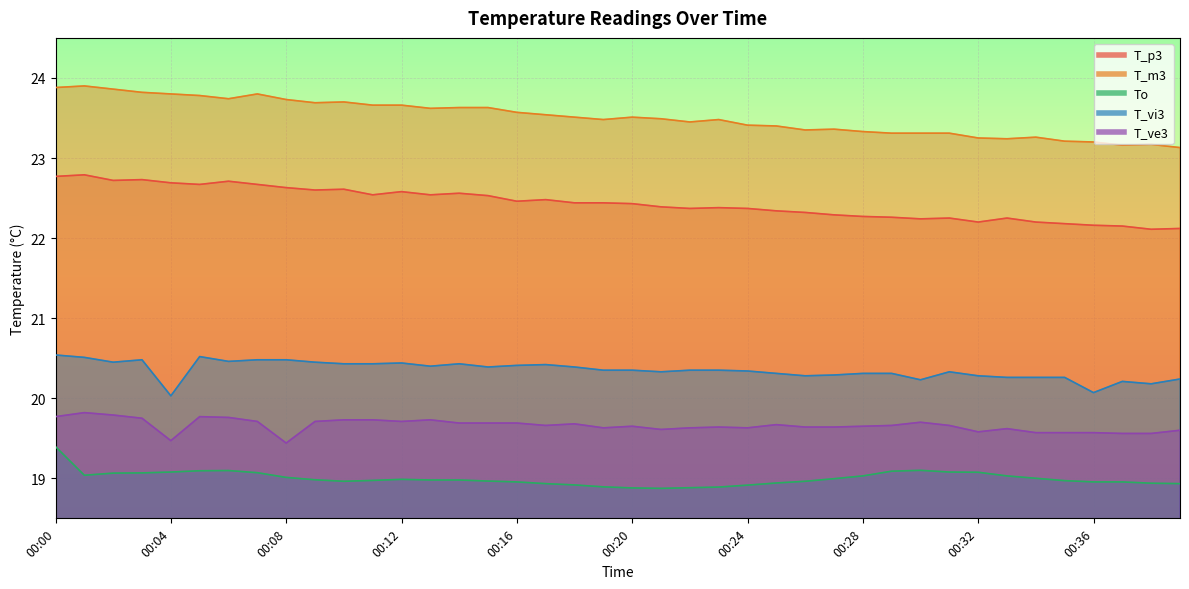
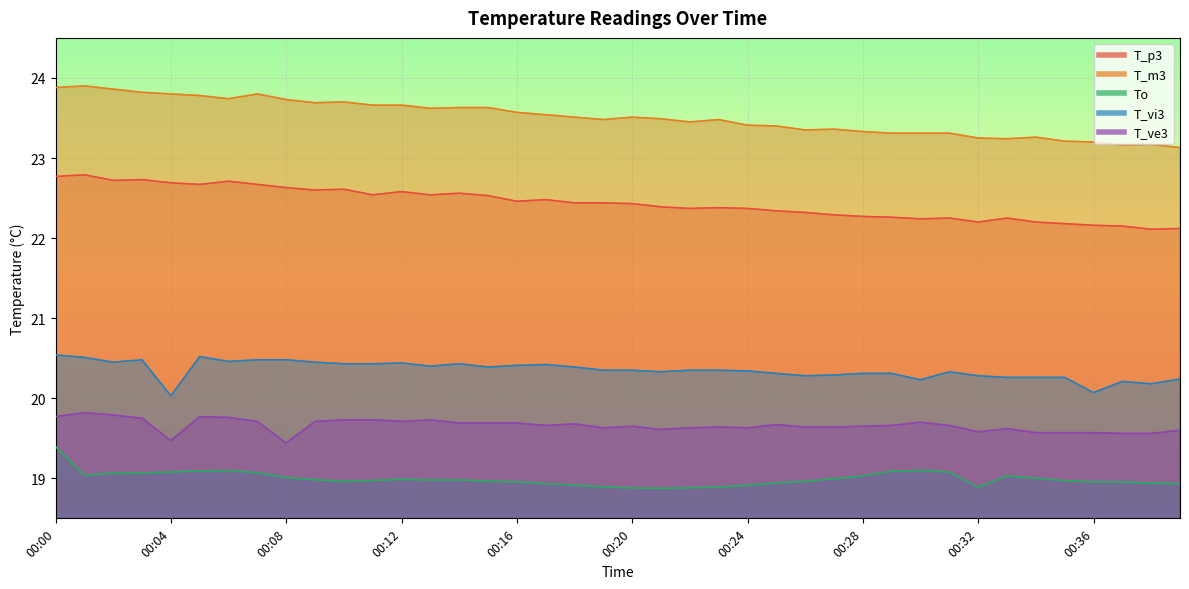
To, 00:32: 19.1 -> 18.9
